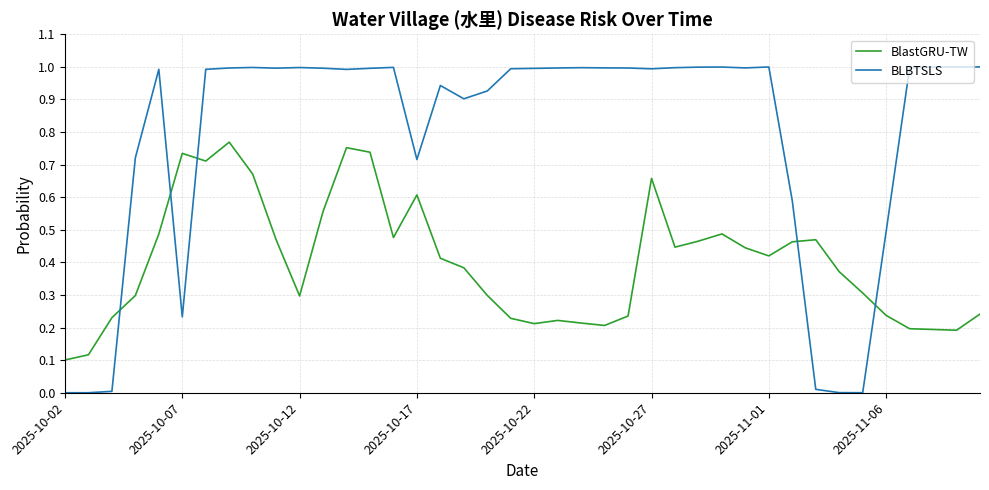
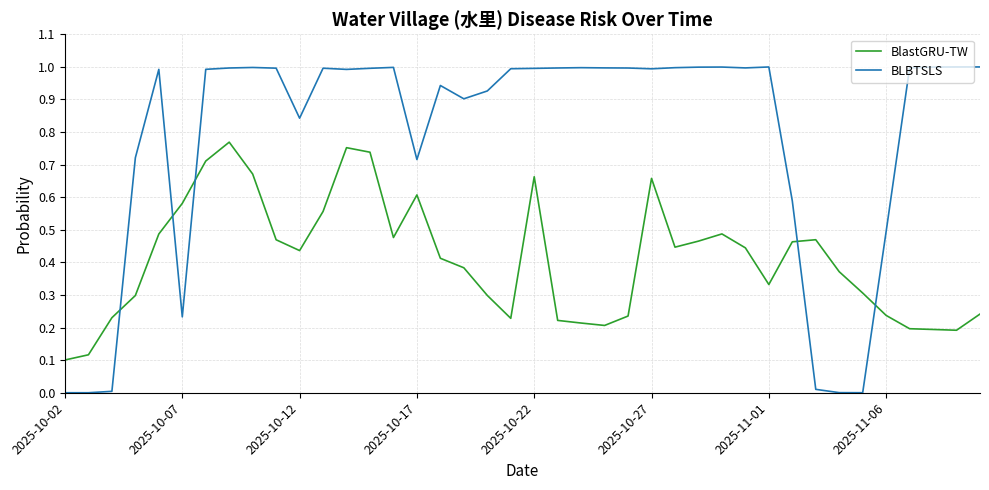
BlastGRU-TW, 2025-10-07: 0.73 -> 0.58
BlastGRU-TW, 2025-10-12: 0.30 -> 0.44
BLBTSLS, 2025-10-12: 1.00 -> 0.84
BlastGRU-TW, 2025-10-22: 0.21 -> 0.66
BlastGRU-TW, 2025-11-01: 0.42 -> 0.33
